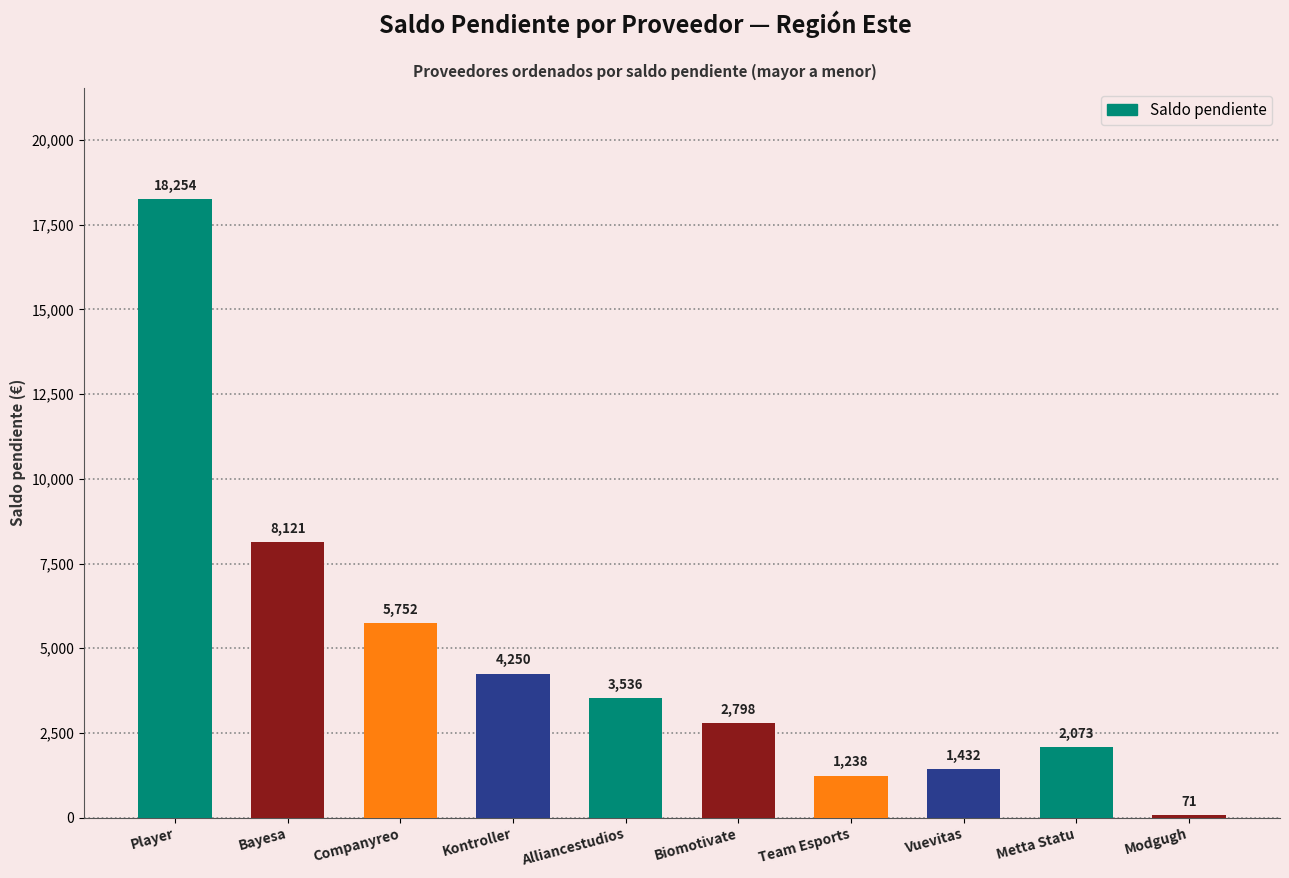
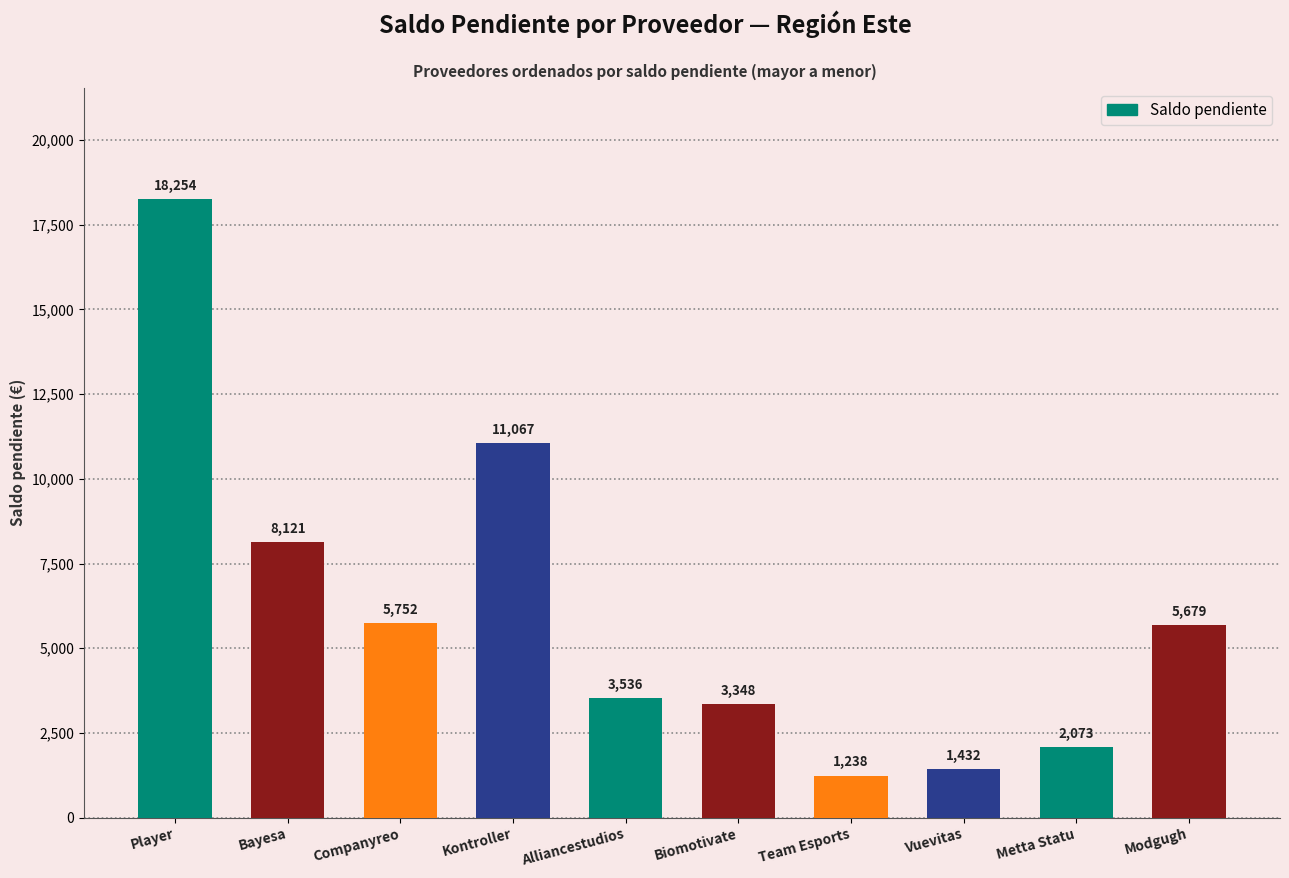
Kontroller: 4,250 -> 11,067
Biomotivate: 2,798 -> 3,348
Modgugh: 71 -> 5,679
